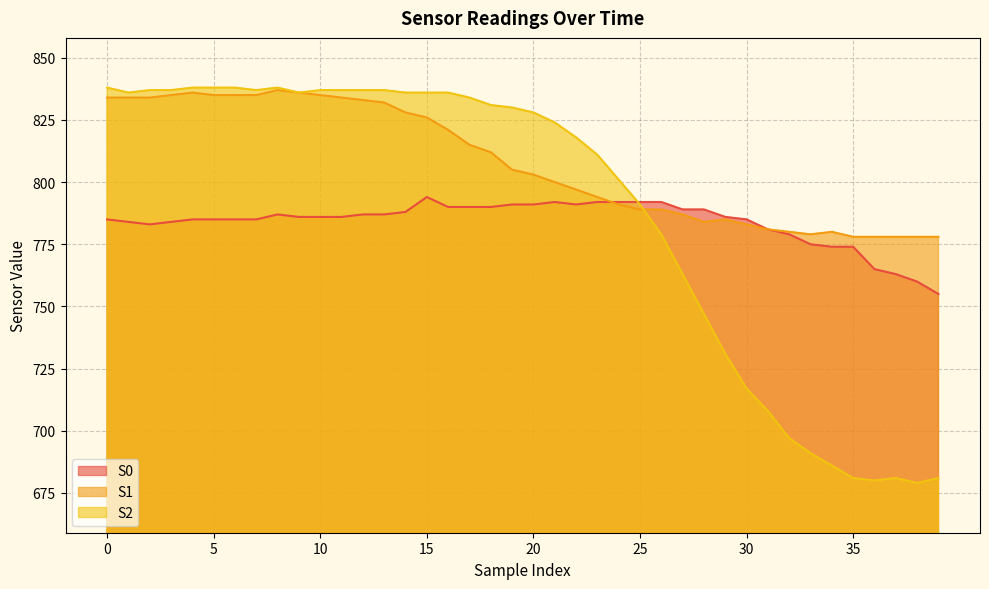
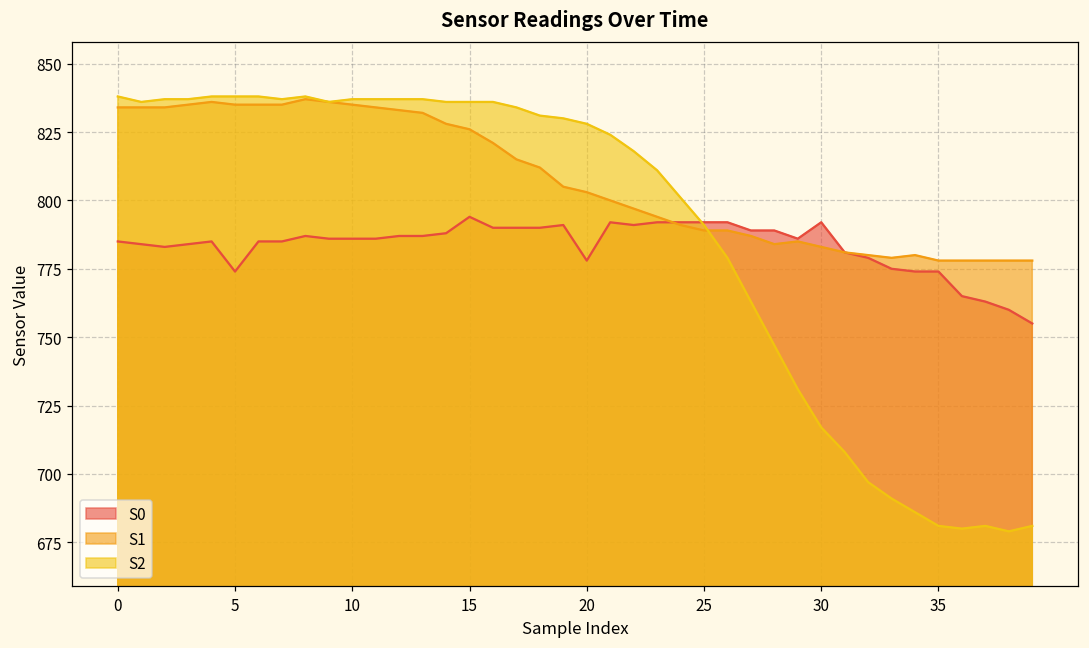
S0, 5: 785 -> 774
S0, 20: 791 -> 778
S0, 30: 785 -> 792
